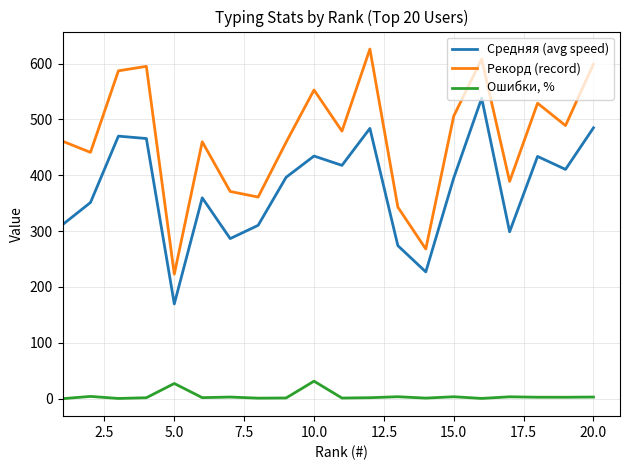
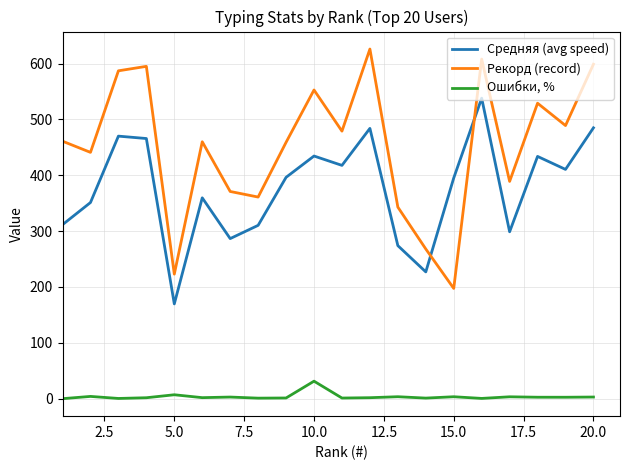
Ошибки, %, 5.0: 30 -> 10
Рекорд (record), 15.0: 510 -> 200
